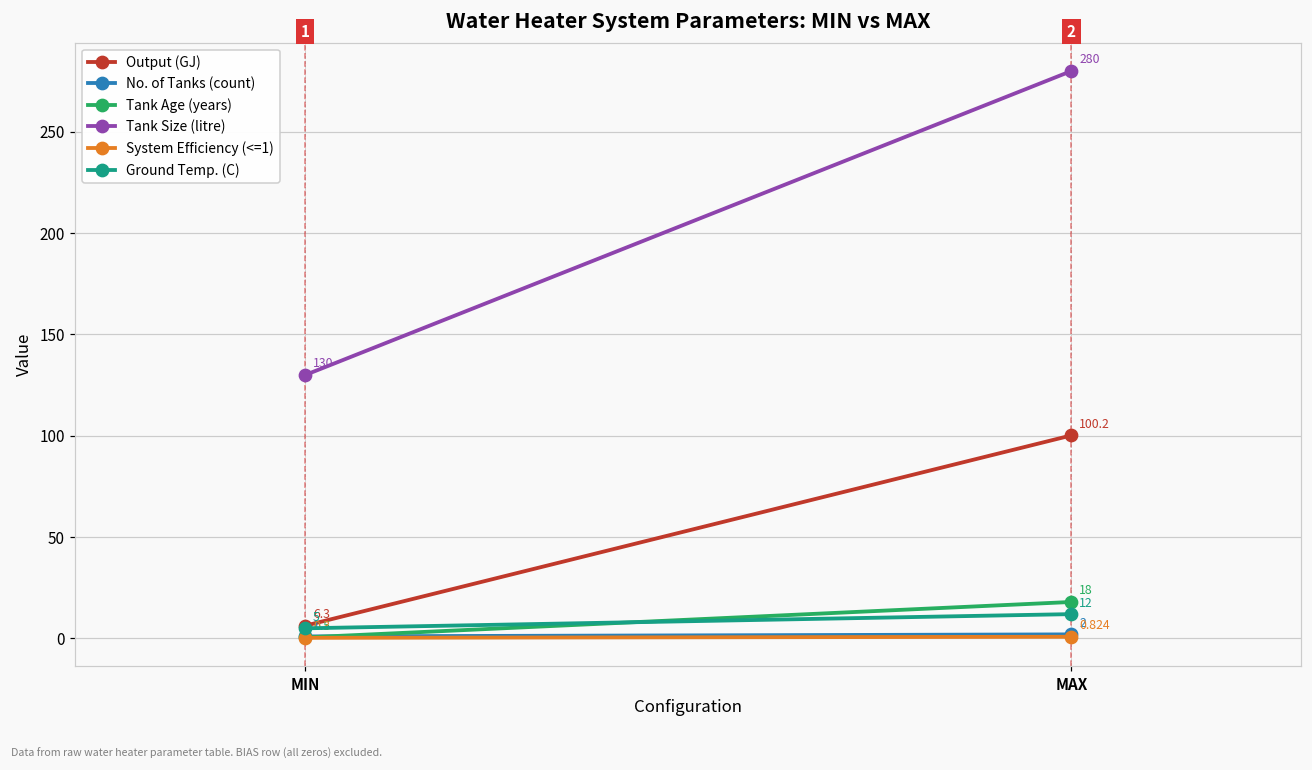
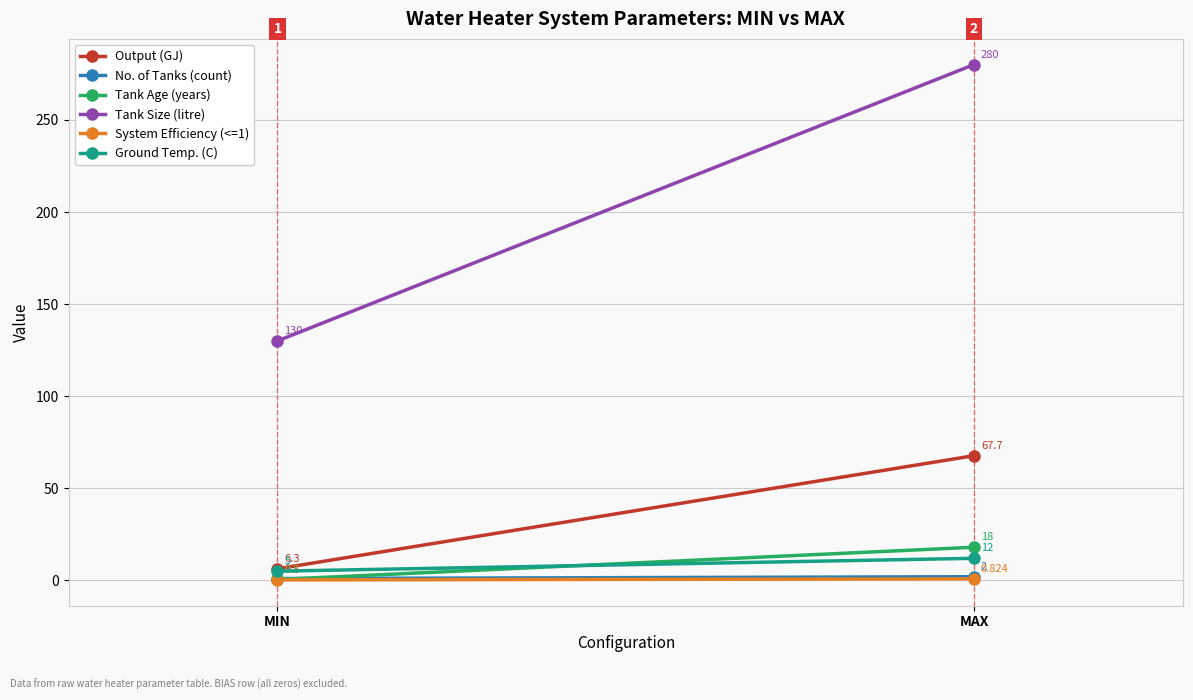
Output (GJ), MAX: 100.2 -> 67.7
